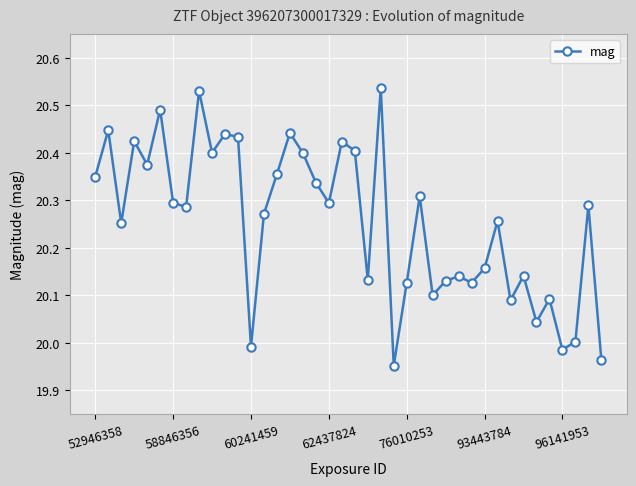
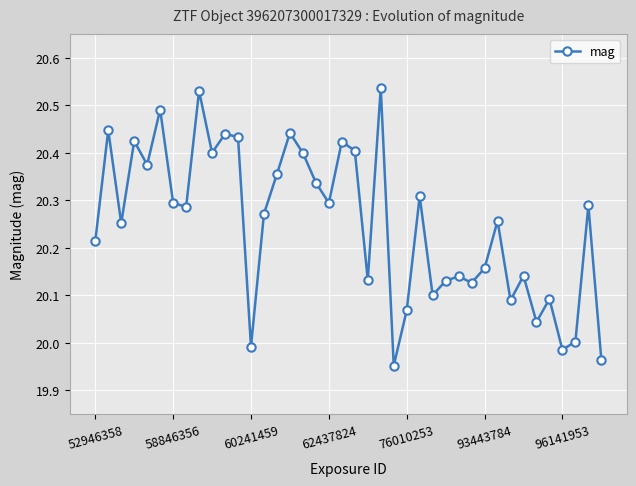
52946358: 20.35 -> 20.21
76010253: 20.13 -> 20.07
